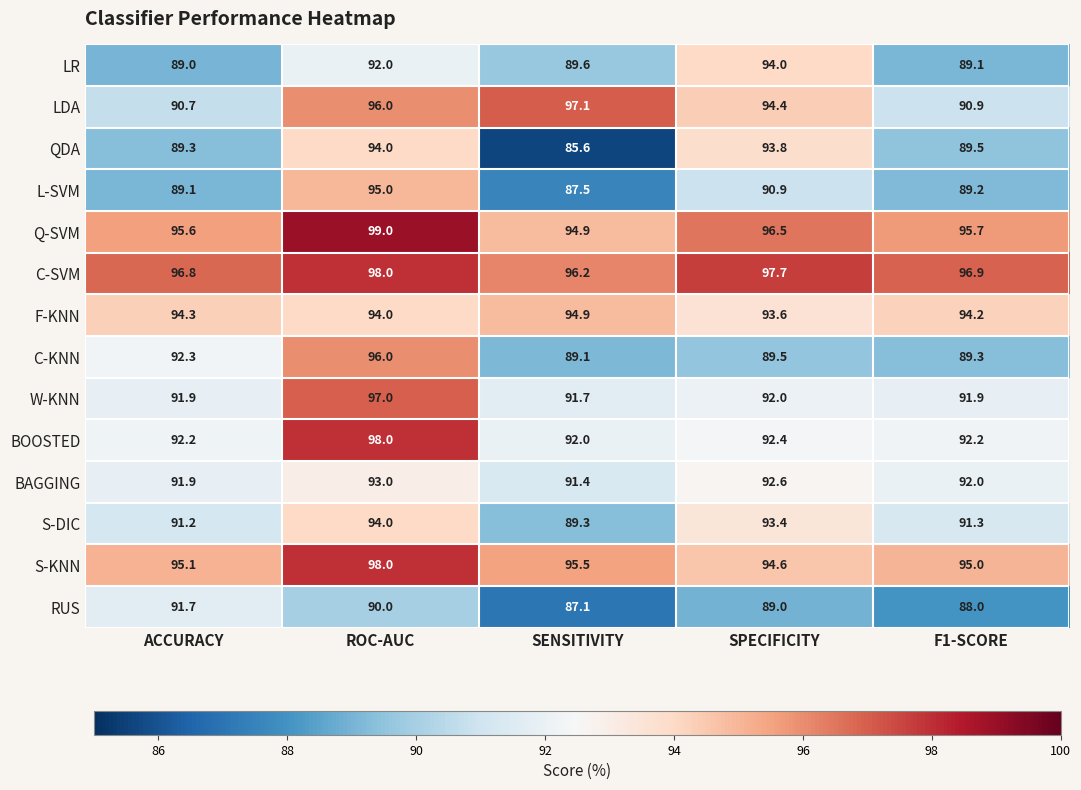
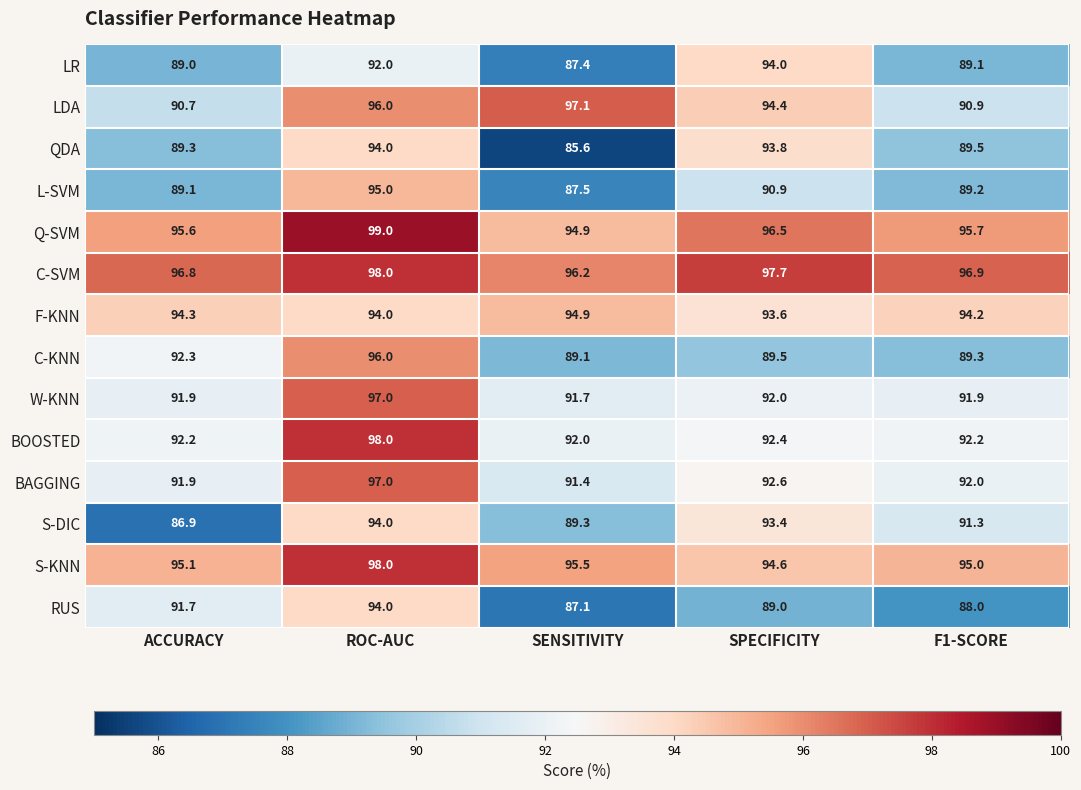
LR, SENSITIVITY: 89.6 -> 87.4
BAGGING, ROC-AUC: 93.0 -> 97.0
S-DIC, ACCURACY: 91.2 -> 86.9
RUS, ROC-AUC: 90.0 -> 94.0
